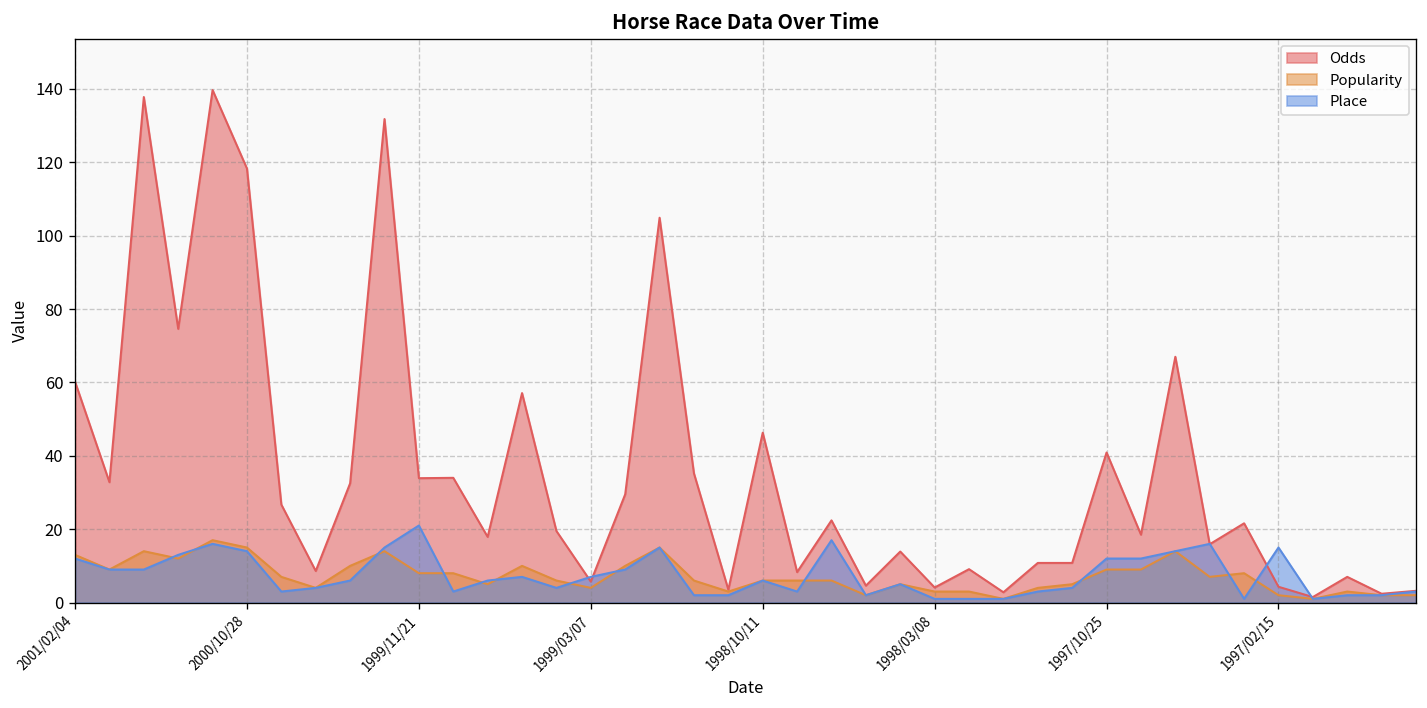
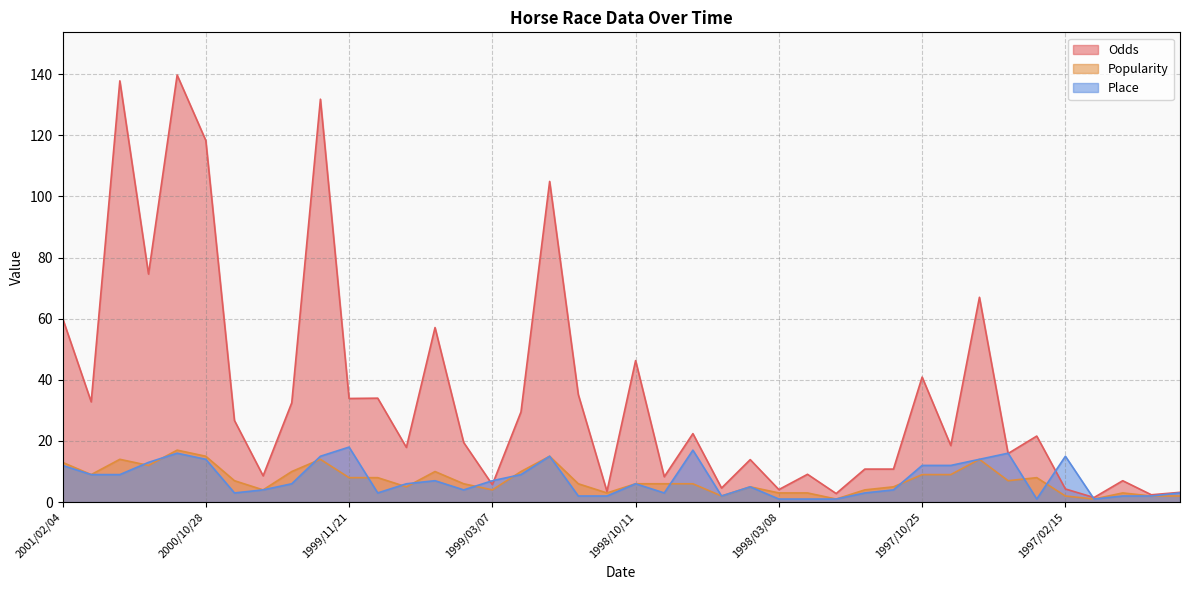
Place, 1999/11/21: 21 -> 18
